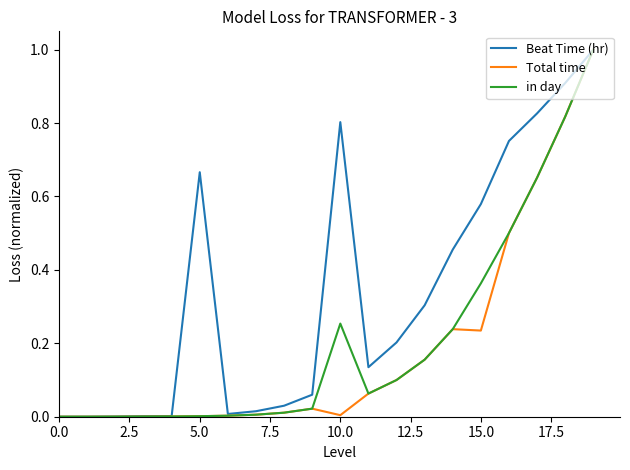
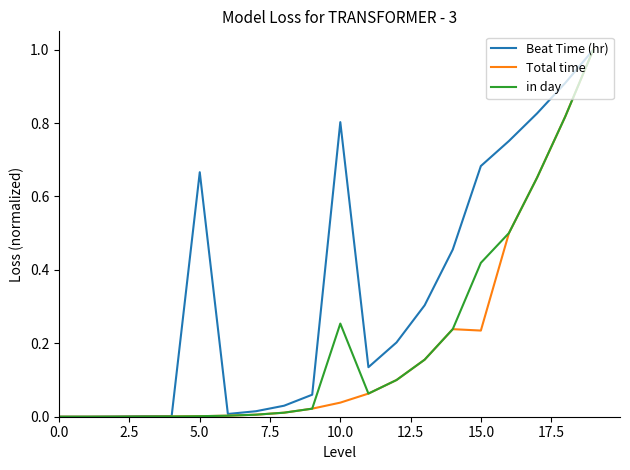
Total time, 10.0: 0.00 -> 0.04
Beat Time (hr), 15.0: 0.58 -> 0.68
in day, 15.0: 0.36 -> 0.42
